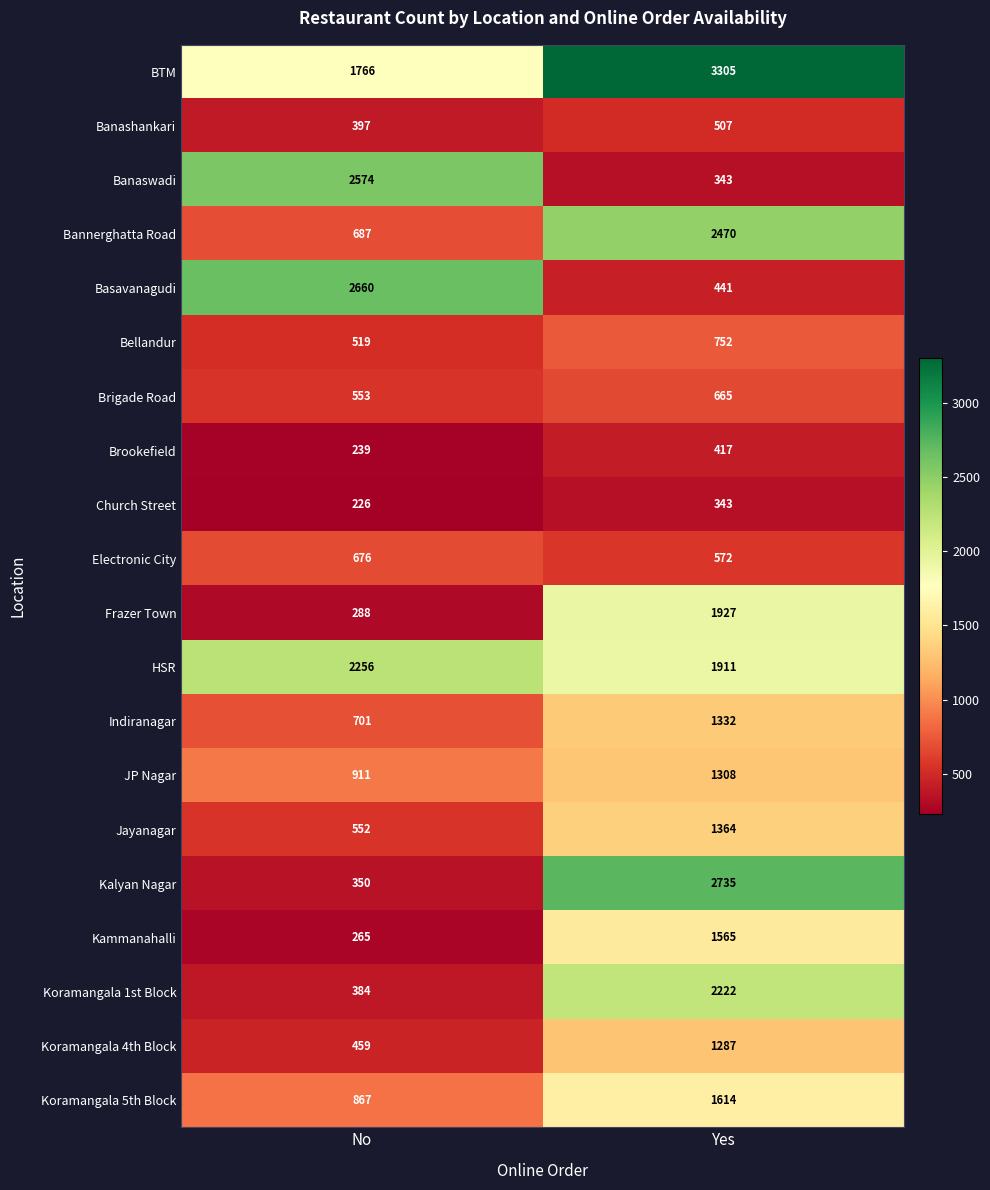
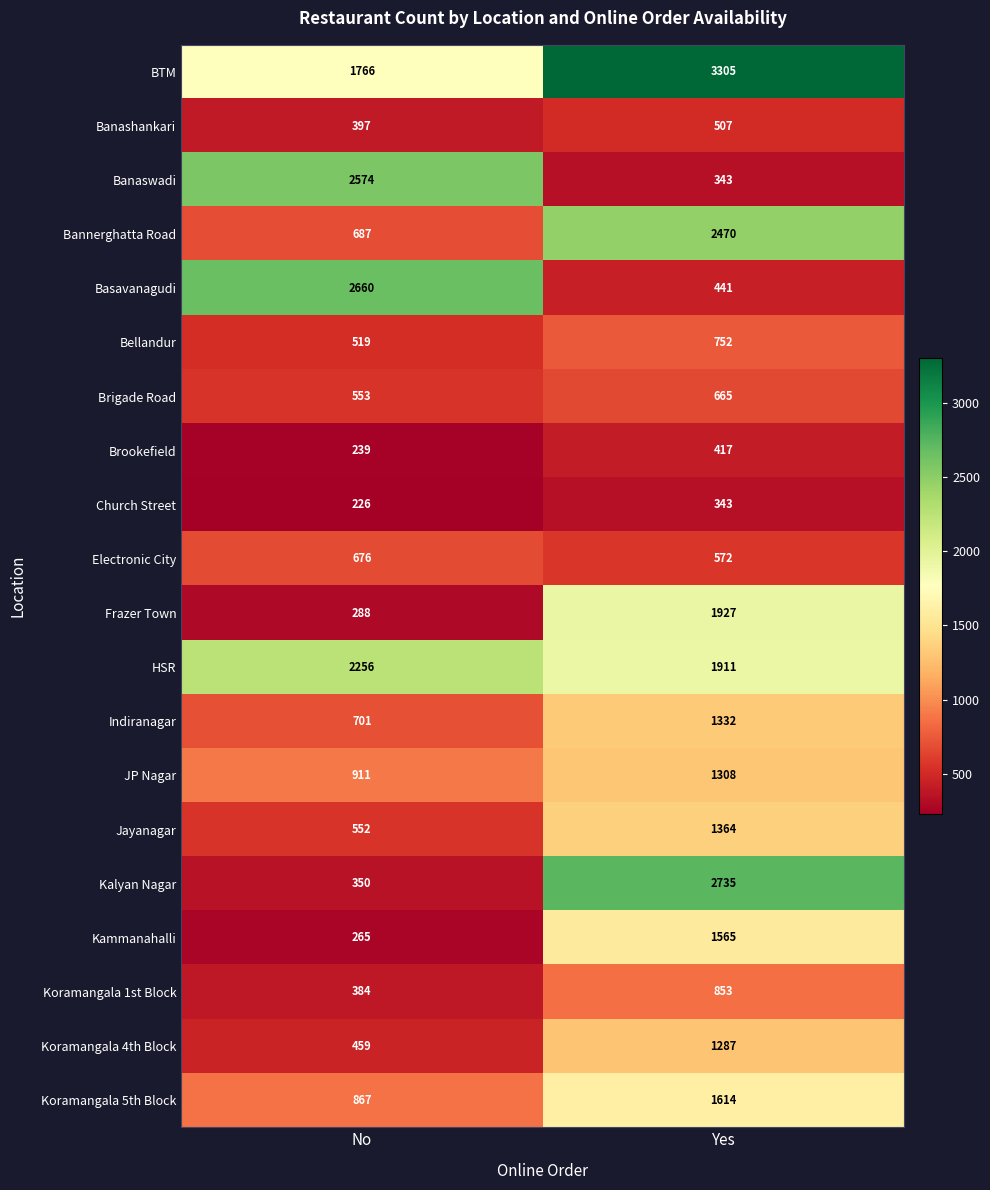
Koramangala 1st Block, Yes: 2222 -> 853
